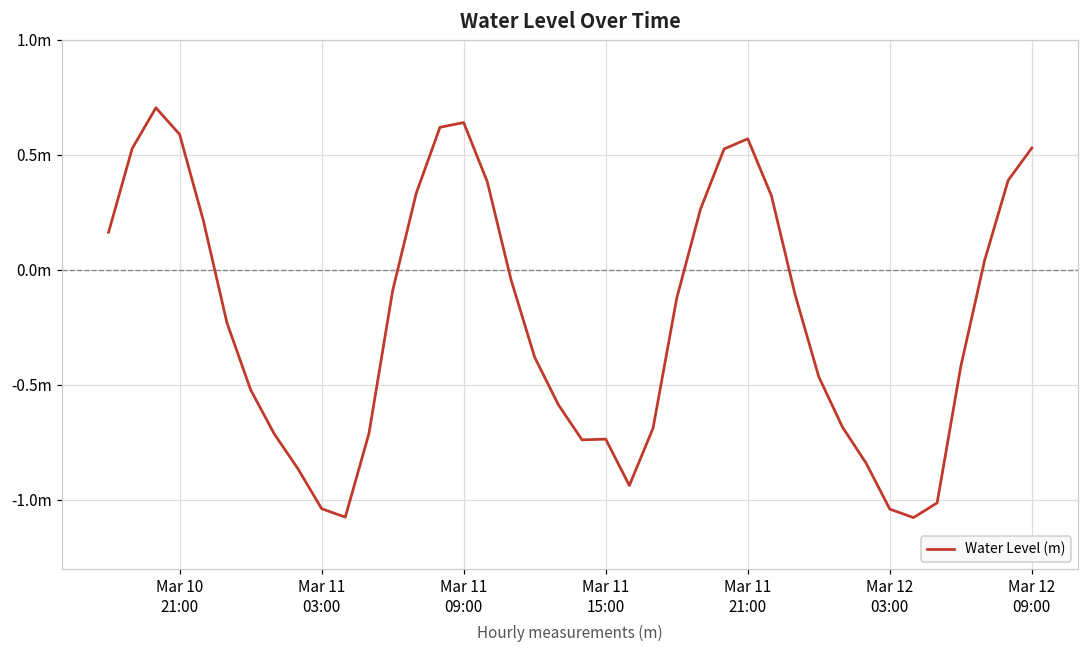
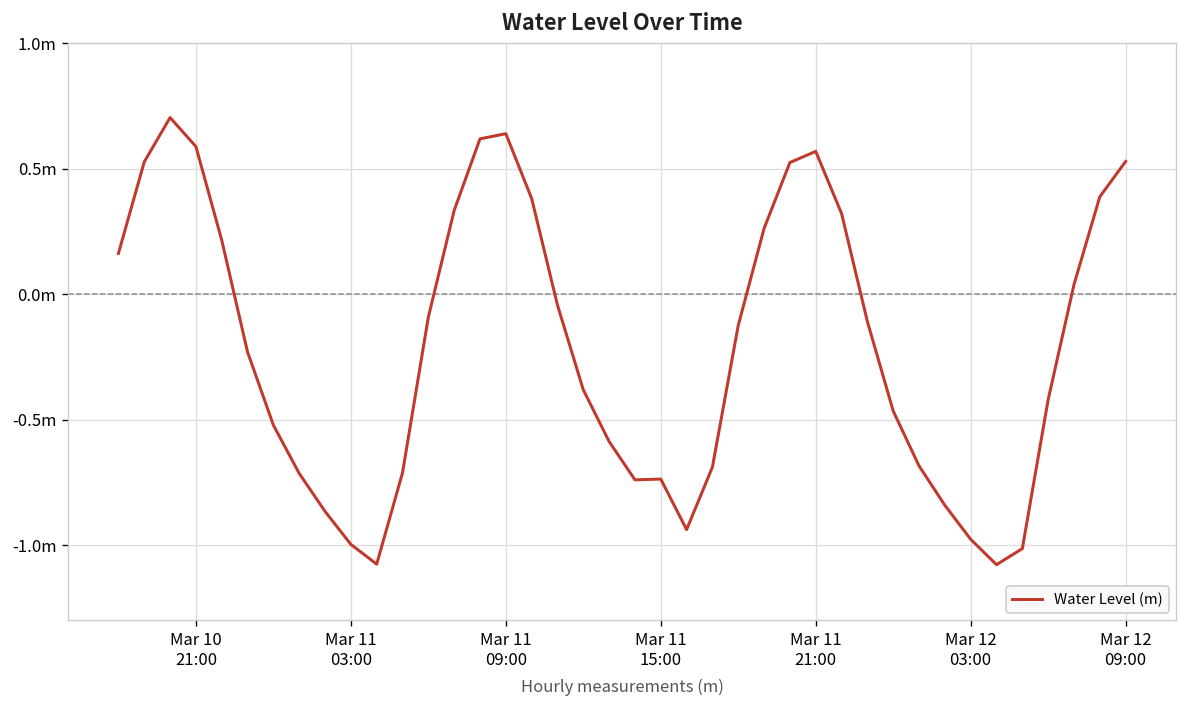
Mar 11 03:00: -1.04m -> -1.00m
Mar 12 03:00: -1.04m -> -0.98m
